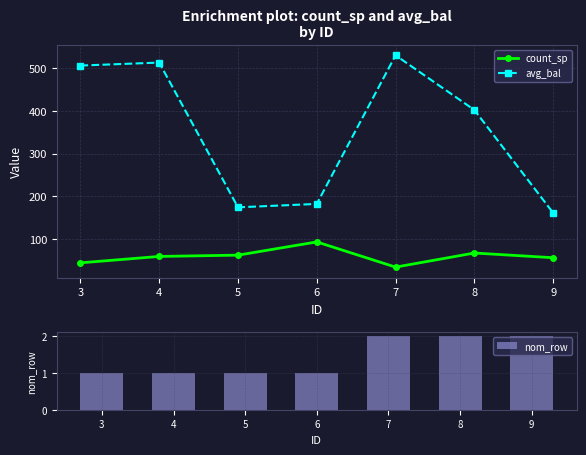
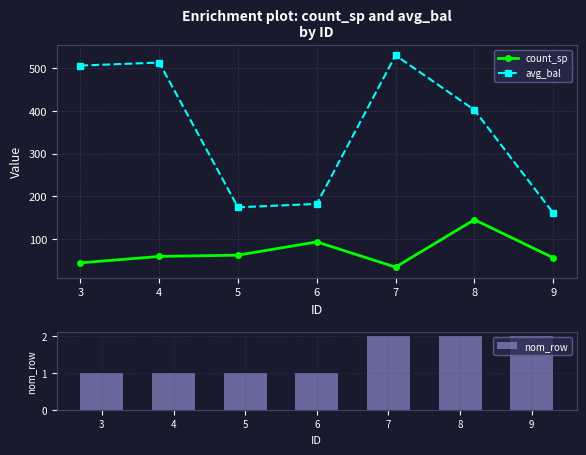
Enrichment plot: count_sp and avg_bal by ID, count_sp, 8: 70 -> 150
